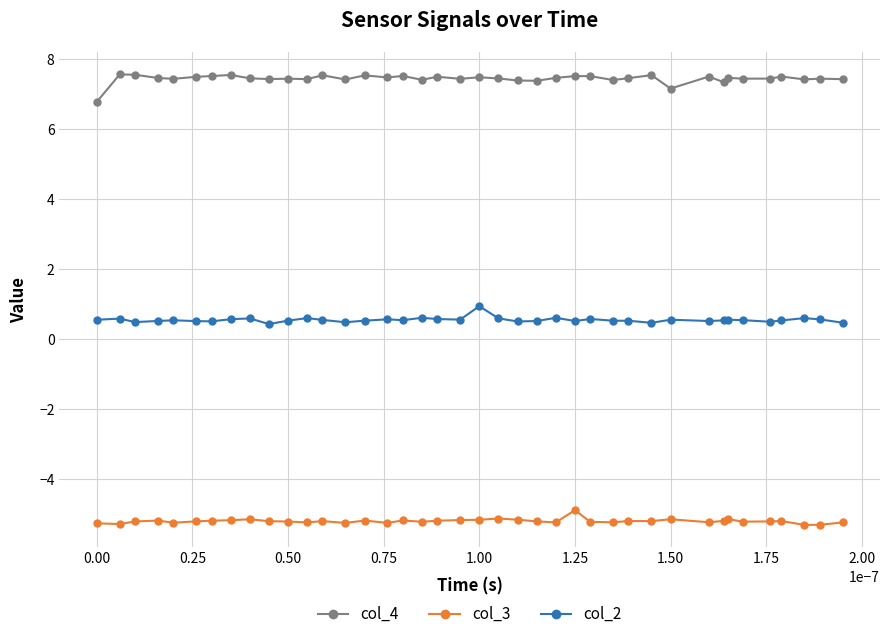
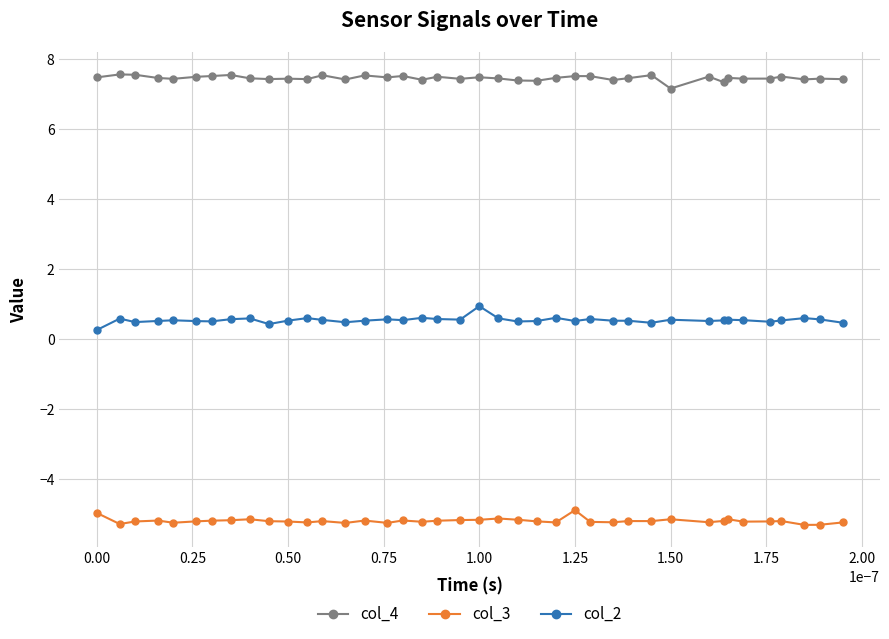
col_4, 0.00: 6.8 -> 7.5
col_3, 0.00: -5.3 -> -5.0
col_2, 0.00: 0.6 -> 0.3
